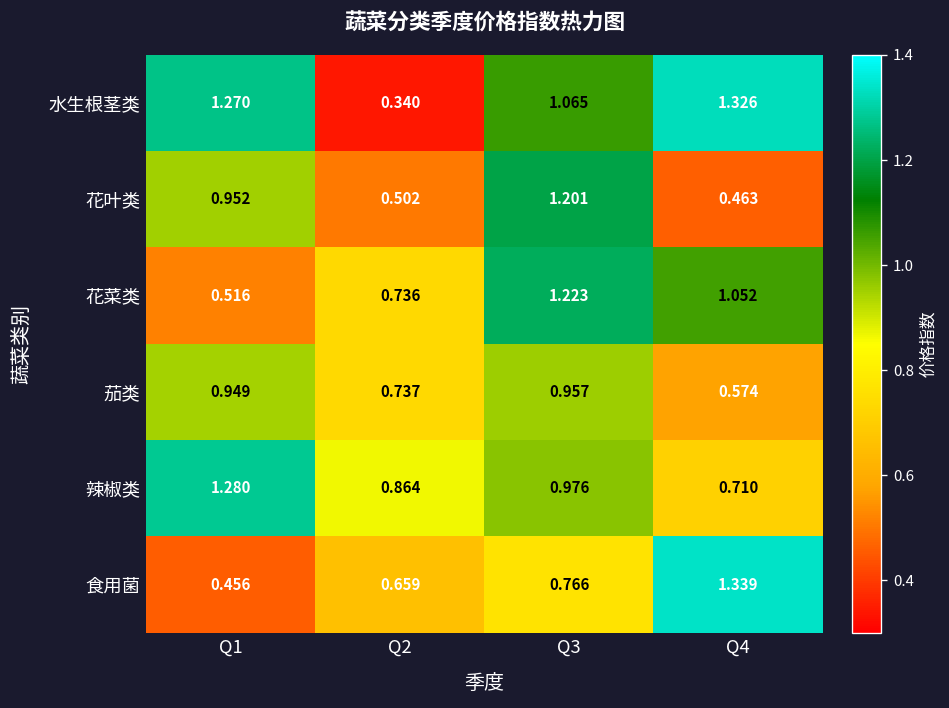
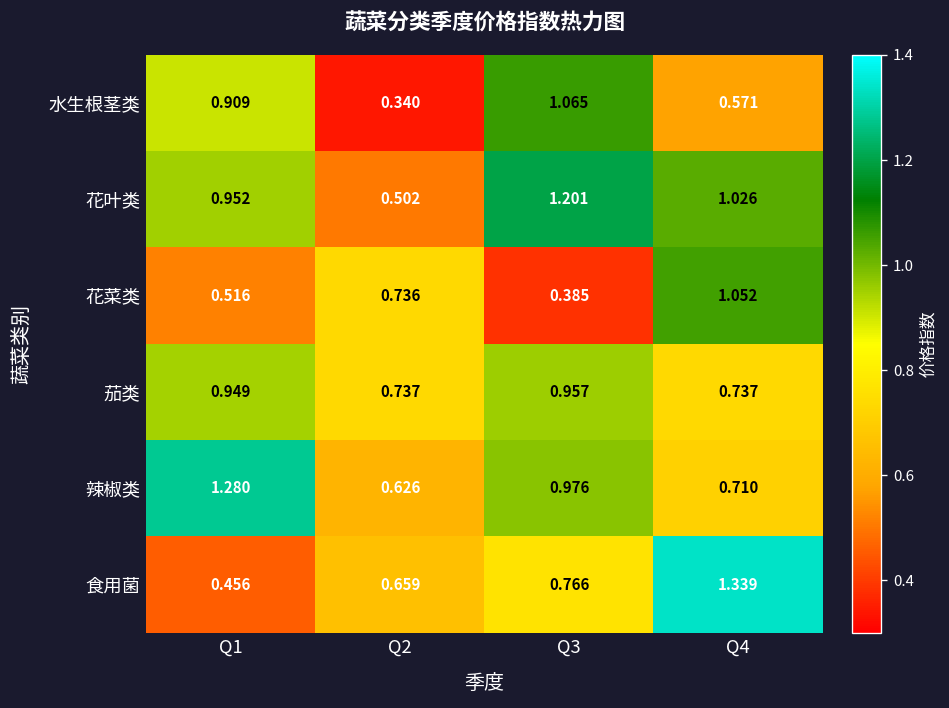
水生根茎类, Q1: 1.270 -> 0.909
水生根茎类, Q4: 1.326 -> 0.571
花叶类, Q4: 0.463 -> 1.026
花菜类, Q3: 1.223 -> 0.385
茄类, Q4: 0.574 -> 0.737
辣椒类, Q2: 0.864 -> 0.626
